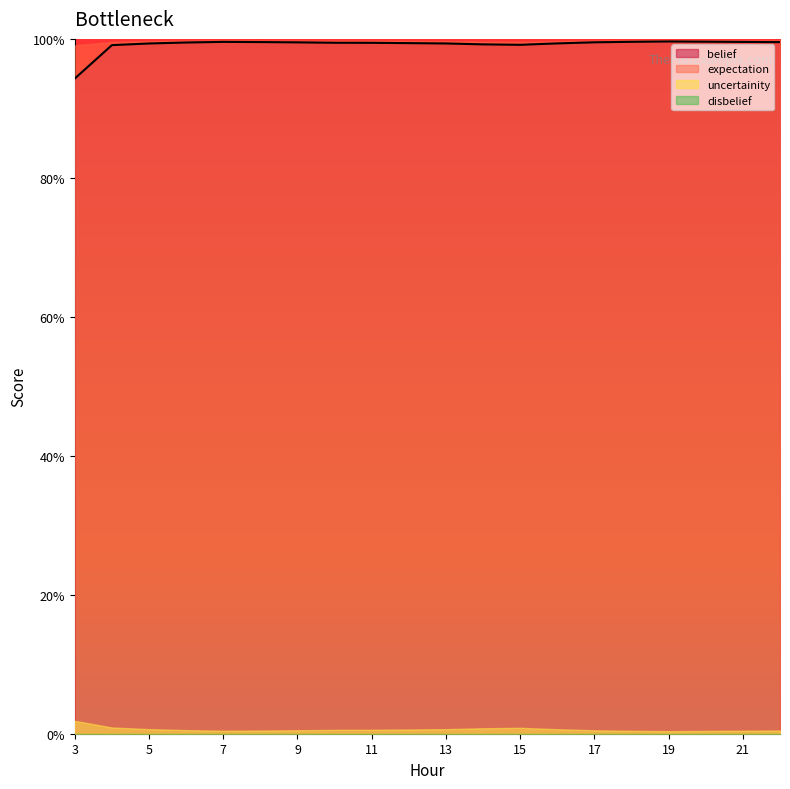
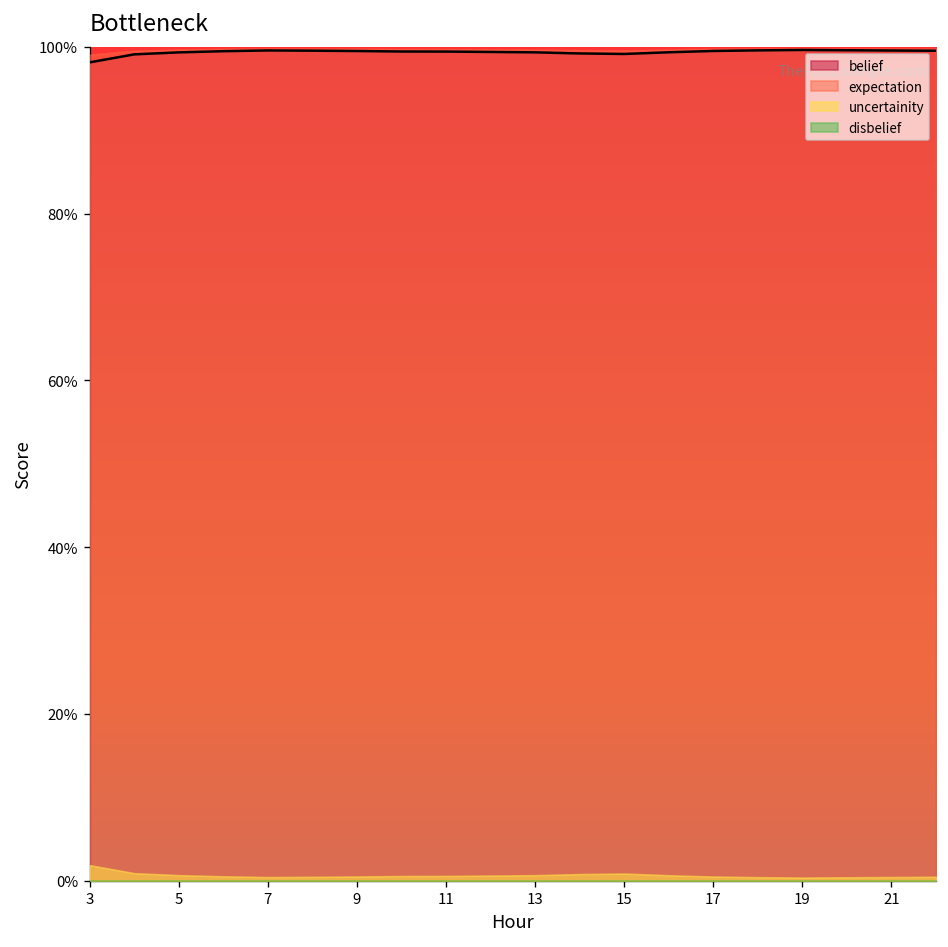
belief, 3: 94% -> 98%
